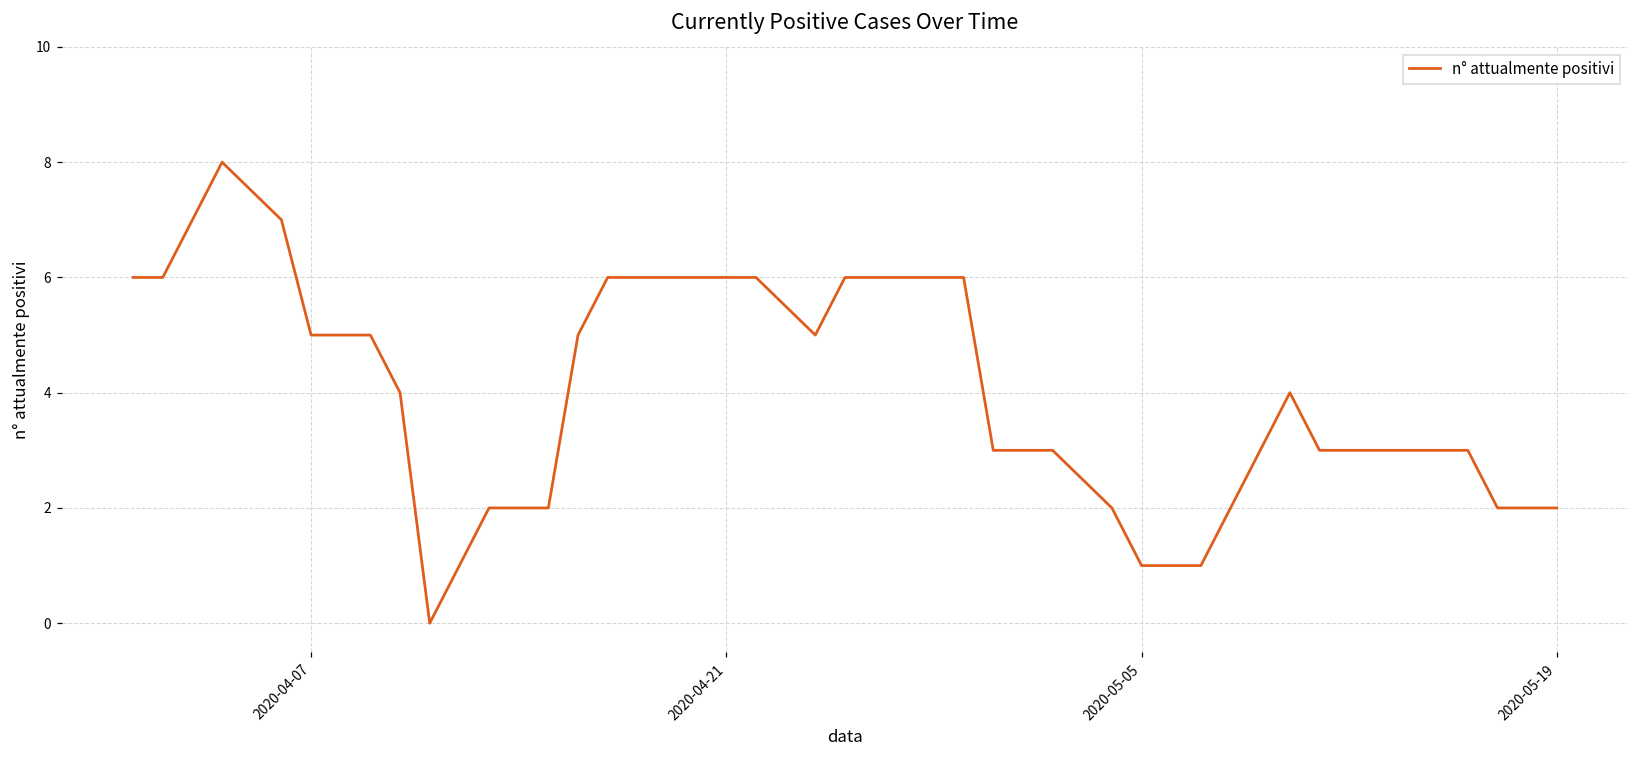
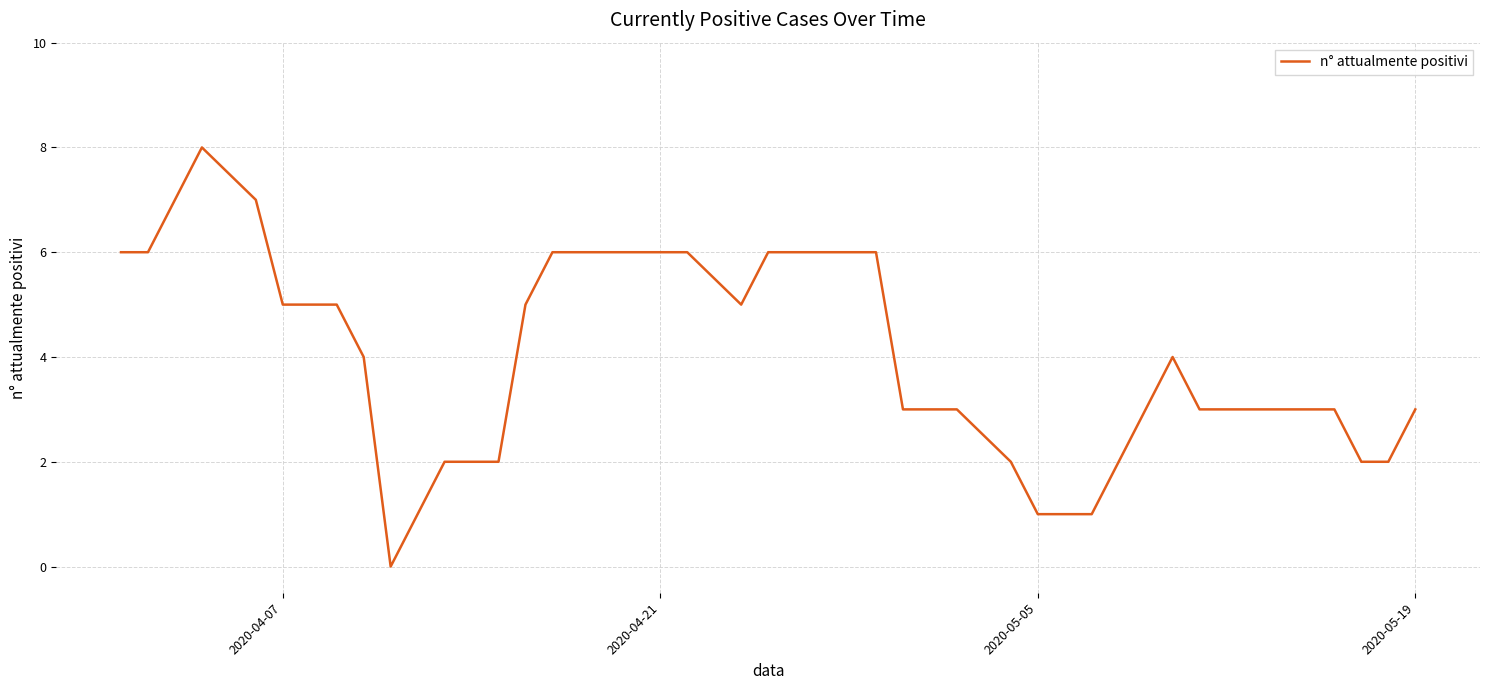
2020-05-19: 2 -> 3
